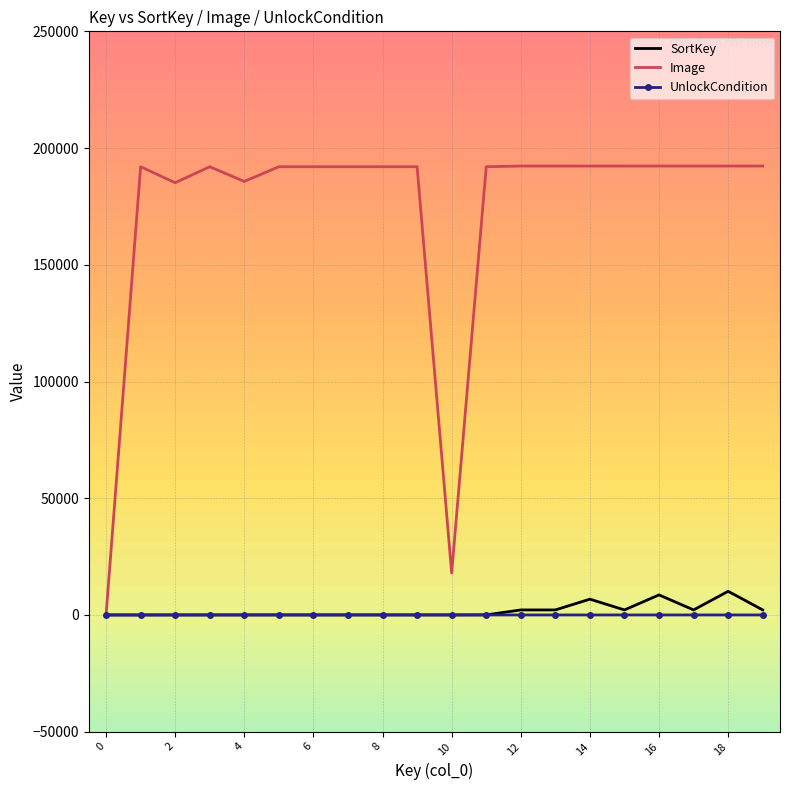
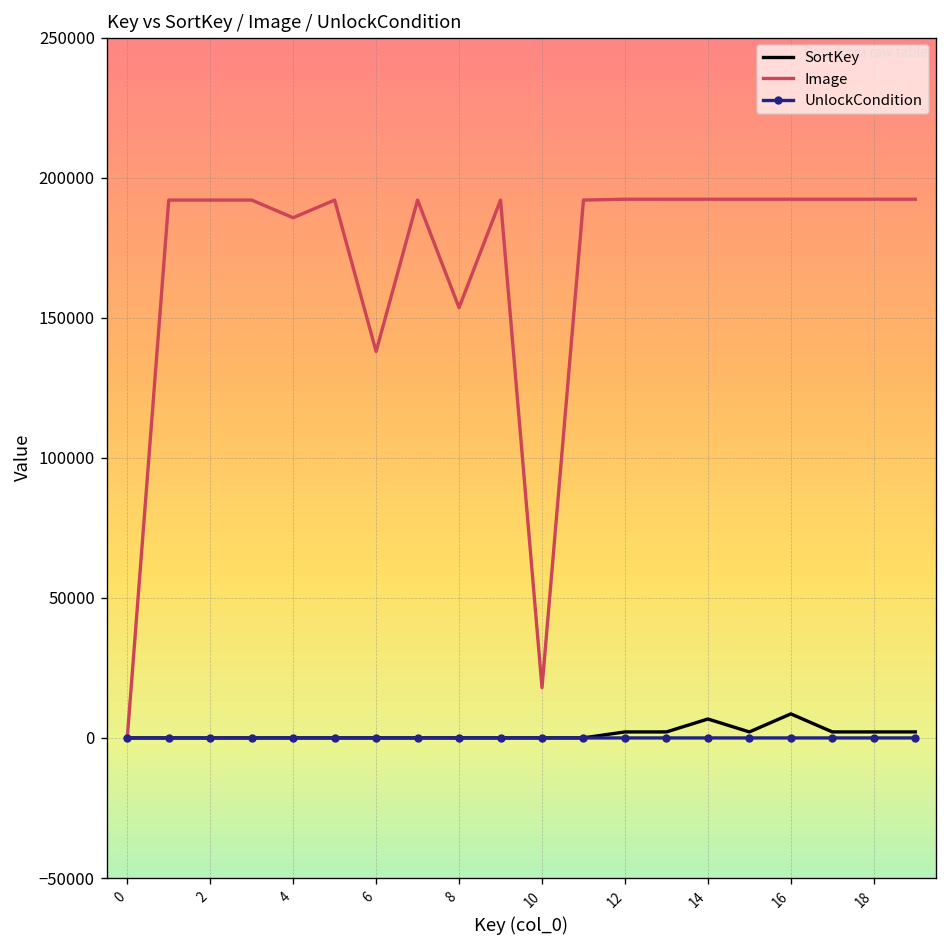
Image, 2: 185000 -> 192000
Image, 6: 192000 -> 138000
Image, 8: 192000 -> 154000
SortKey, 18: 10000 -> 2000
